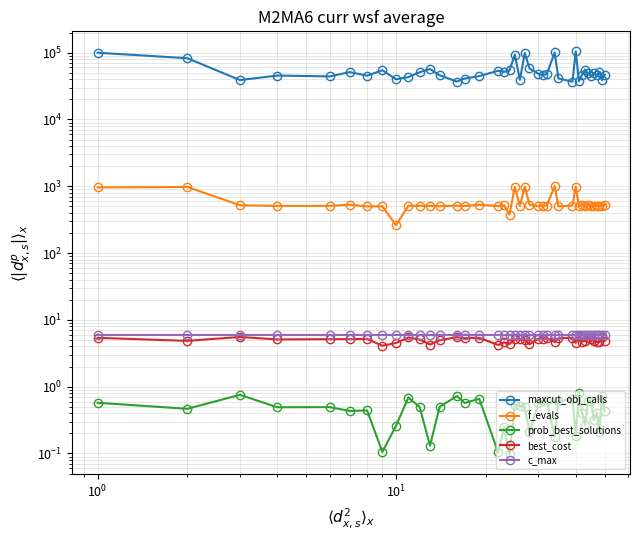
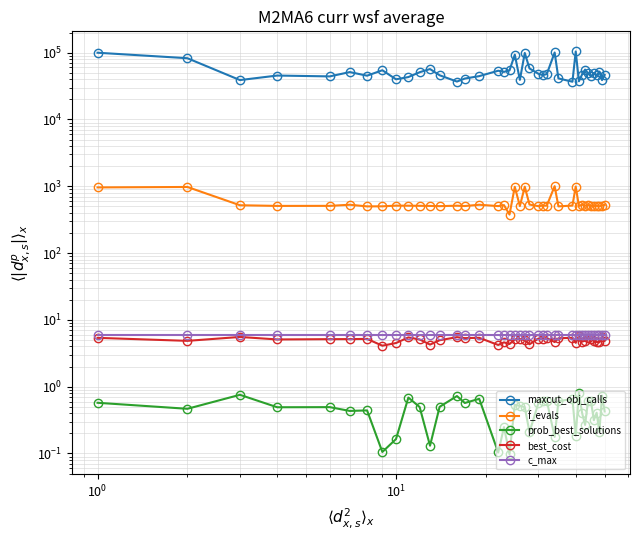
f_evals, 10^1: 260 -> 500
prob_best_solutions, 10^1: 0.26 -> 0.16
